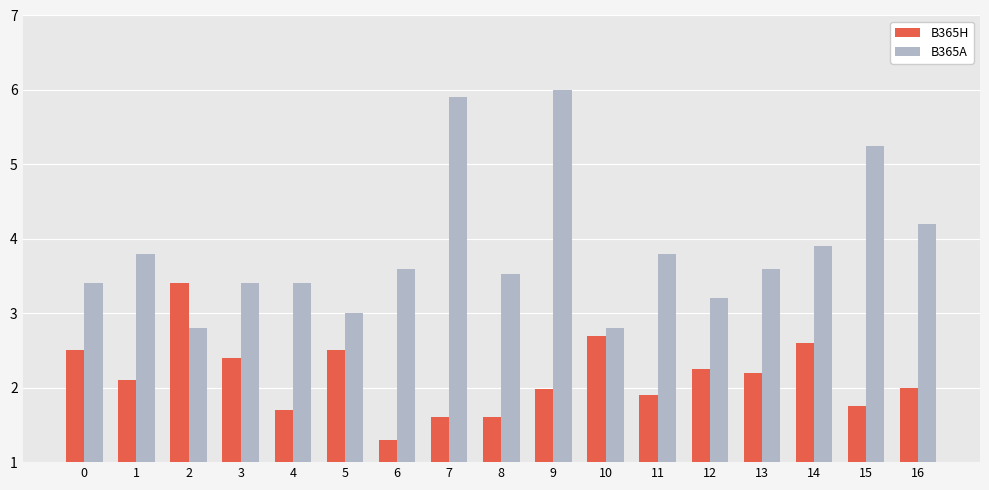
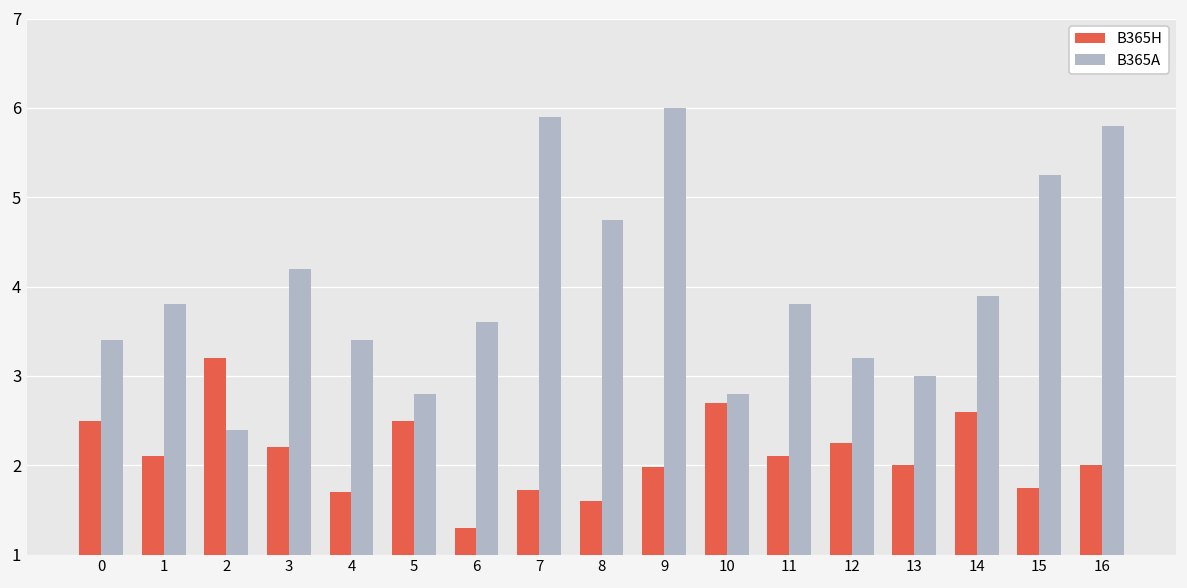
B365H, 2: 3.4 -> 3.2
B365A, 2: 2.8 -> 2.4
B365H, 3: 2.4 -> 2.2
B365A, 3: 3.4 -> 4.2
B365A, 5: 3.0 -> 2.8
B365H, 7: 1.6 -> 1.7
B365A, 8: 3.5 -> 4.8
B365H, 11: 1.9 -> 2.1
B365H, 13: 2.2 -> 2.0
B365A, 13: 3.6 -> 3.0
B365A, 16: 4.2 -> 5.8
